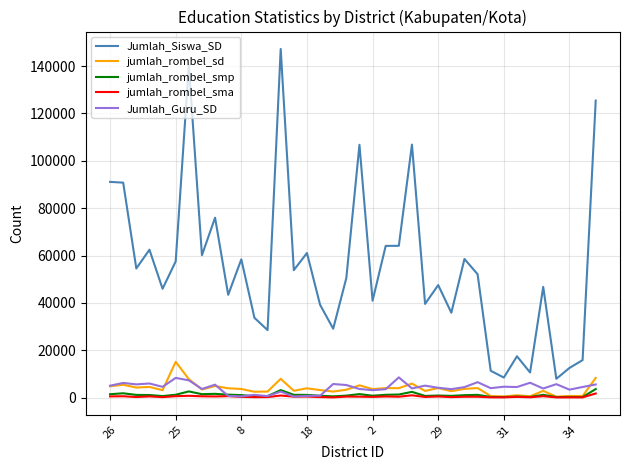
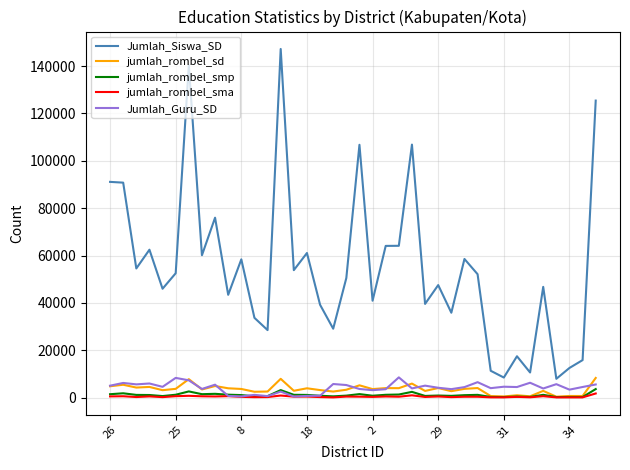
Jumlah_Siswa_SD, 25: 58000 -> 53000
jumlah_rombel_sd, 25: 15000 -> 4000
